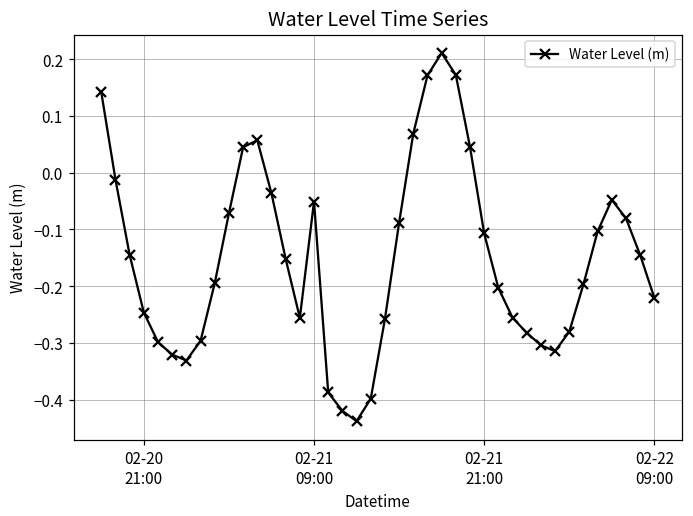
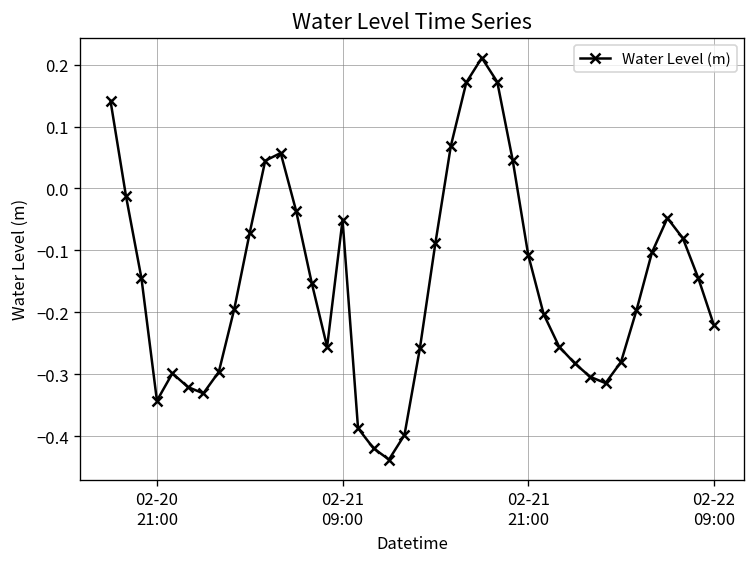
02-20 21:00: -0.25 -> -0.34
